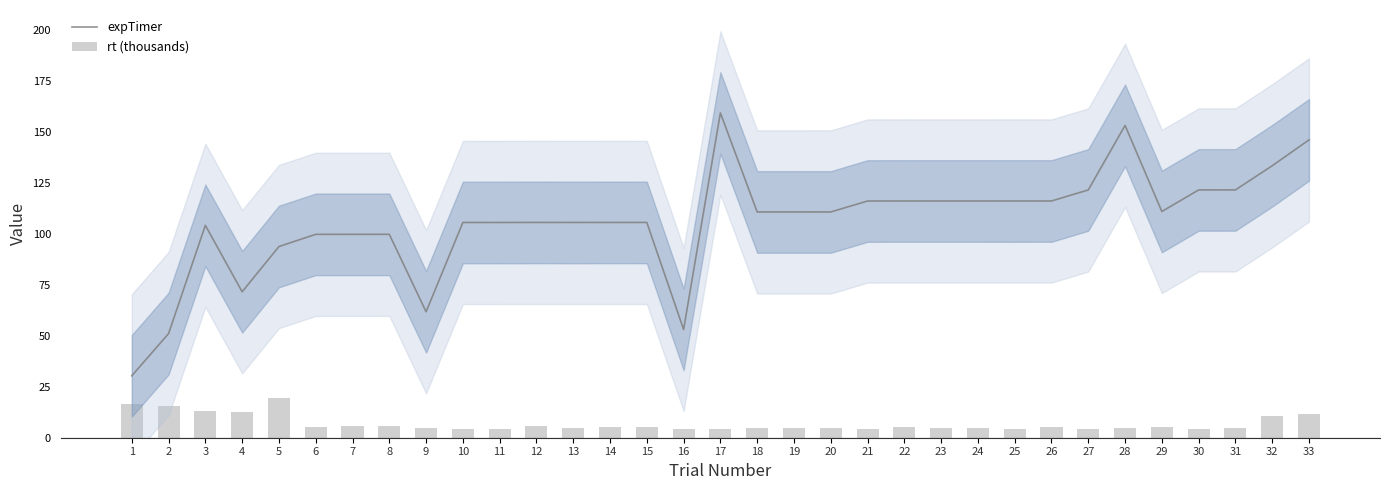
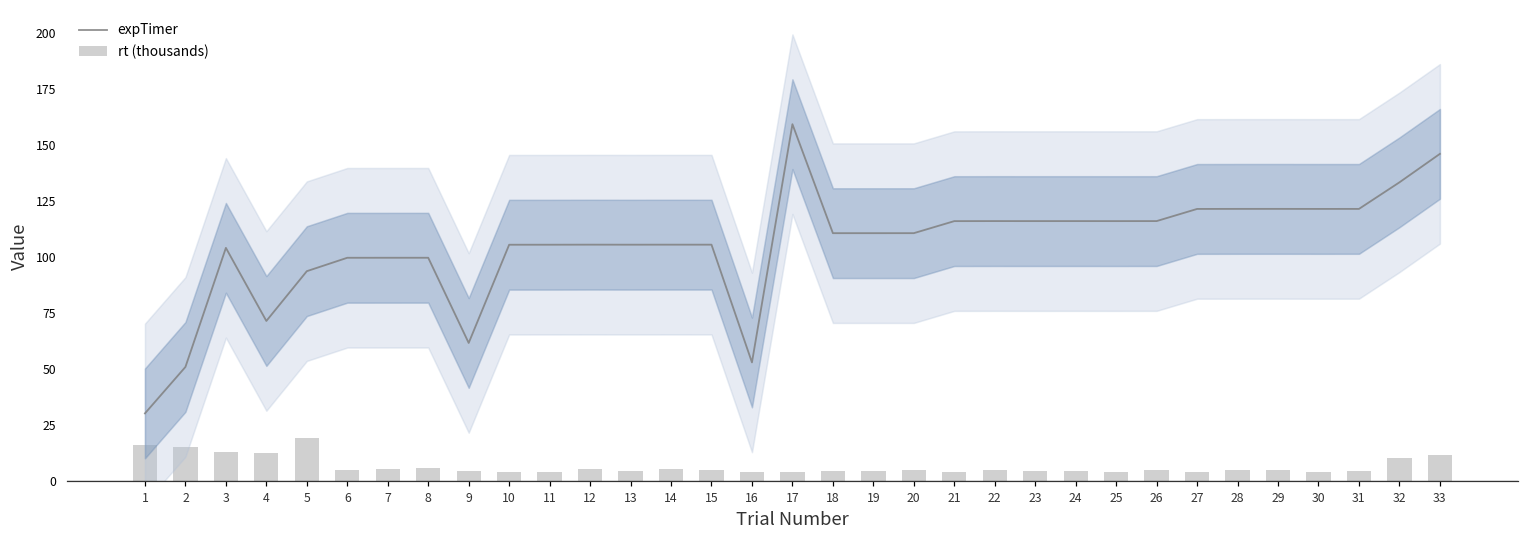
expTimer, 28: 153 -> 121
expTimer, 29: 111 -> 121
